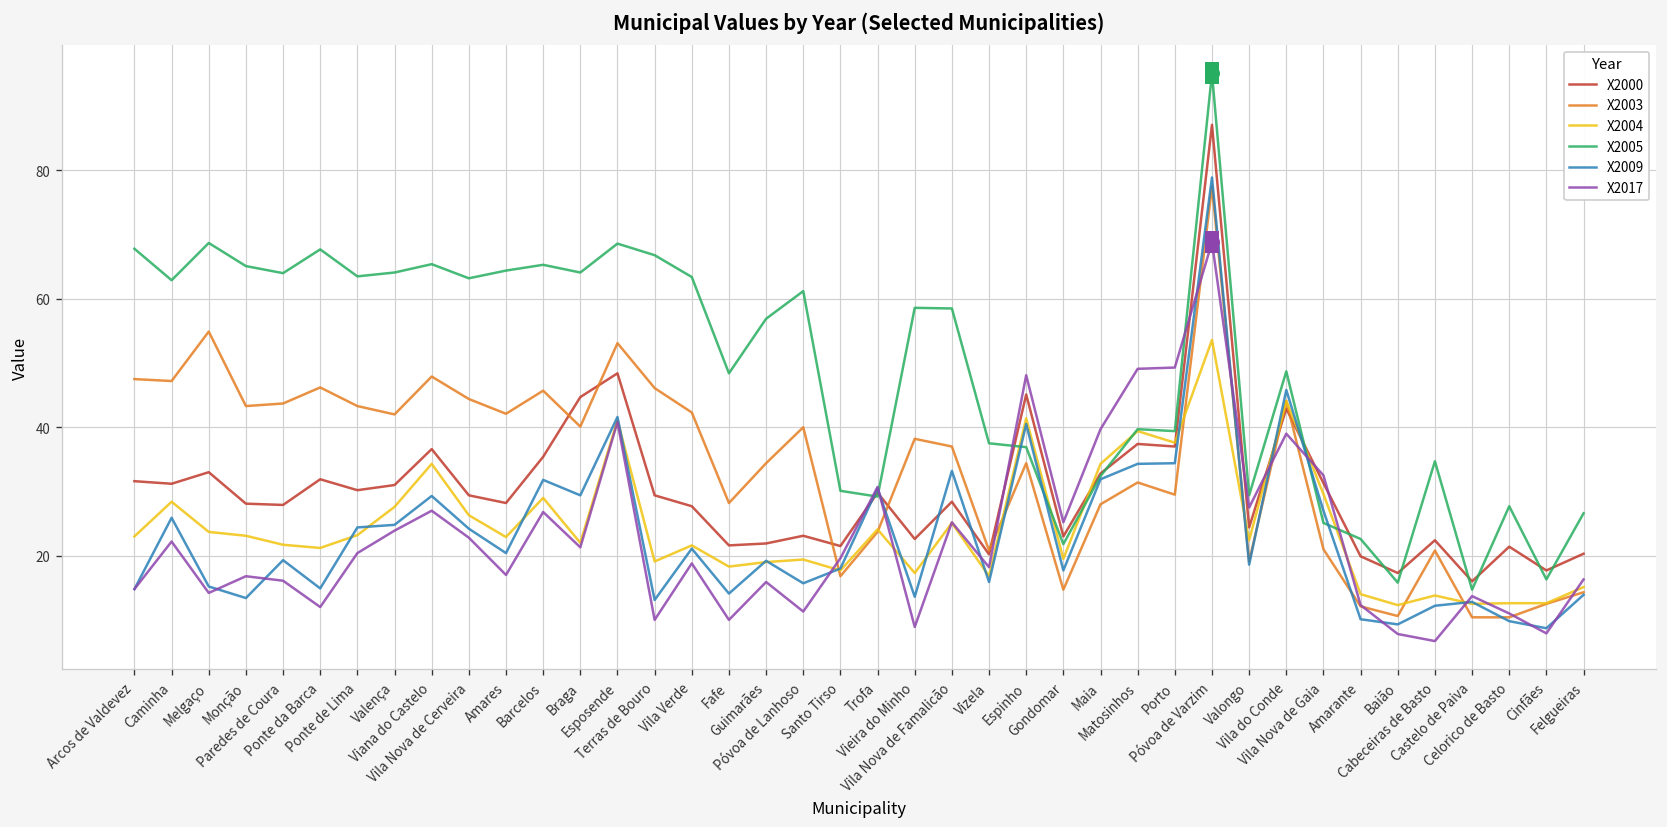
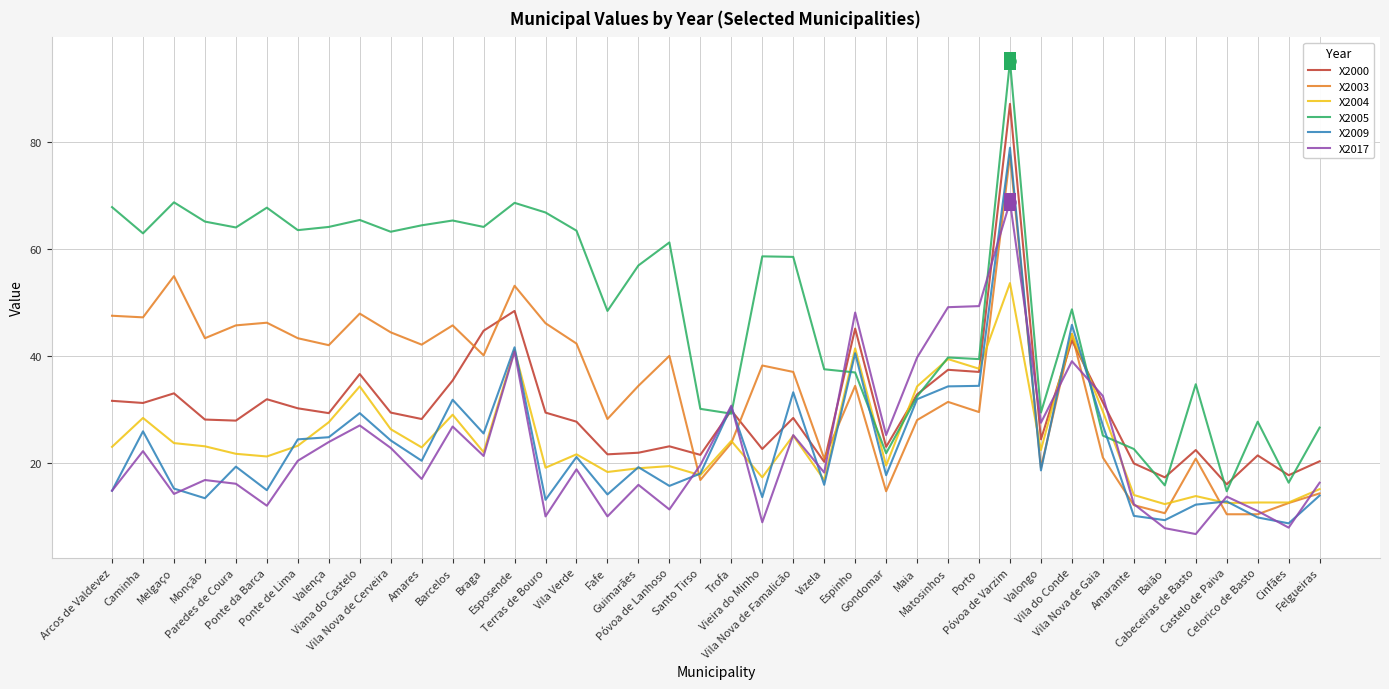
X2003, Paredes de Coura: 44 -> 46
X2000, Valença: 31 -> 29
X2009, Braga: 29 -> 26
